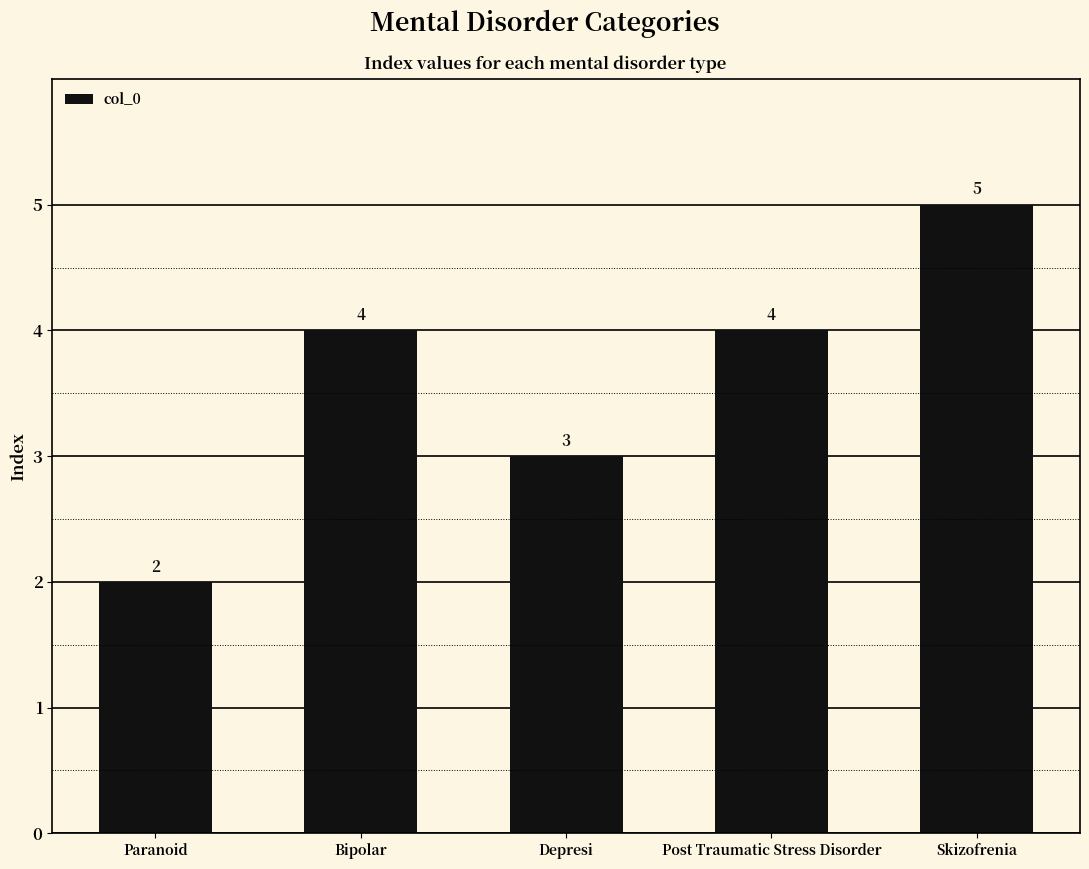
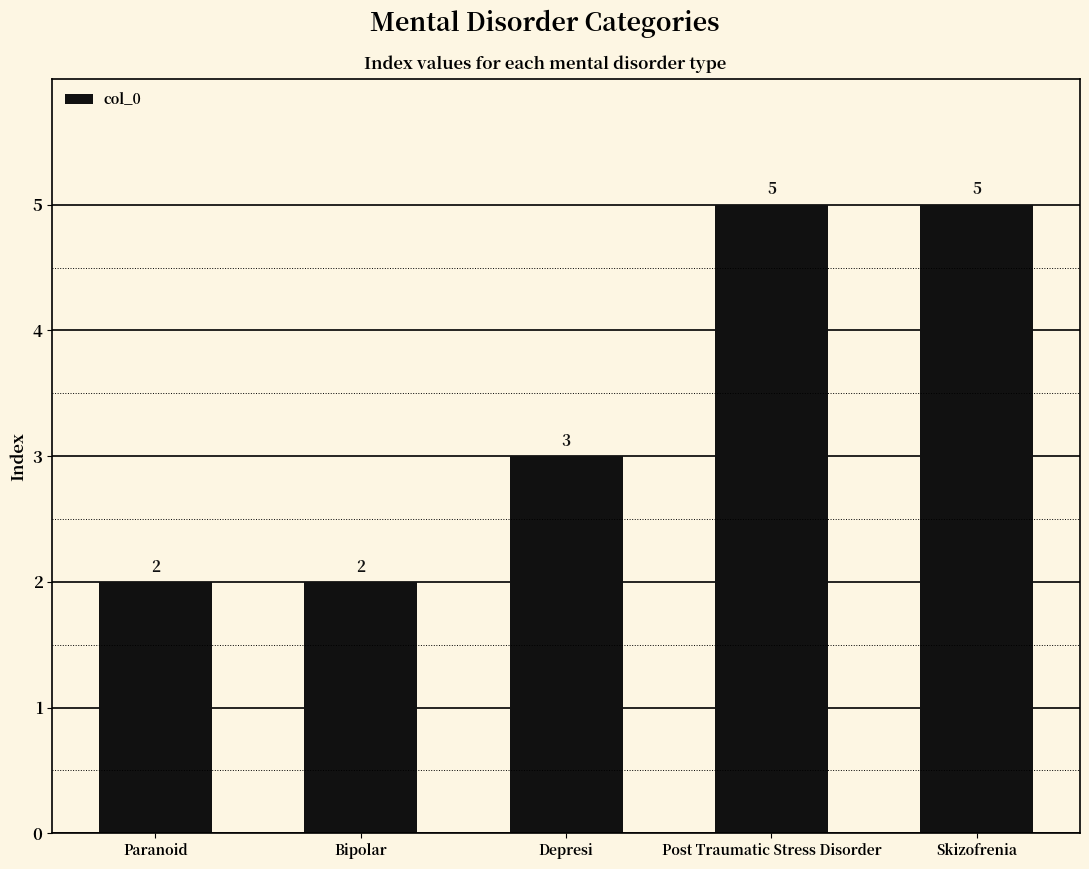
Bipolar: 4 -> 2
Post Traumatic Stress Disorder: 4 -> 5
